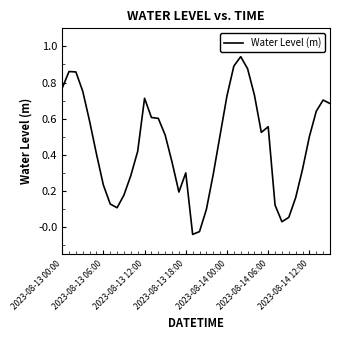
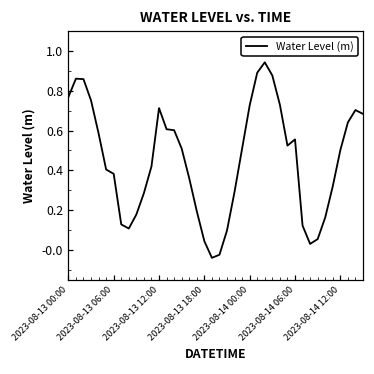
2023-08-13 06:00: 0.23 -> 0.38
2023-08-13 18:00: 0.30 -> 0.04
